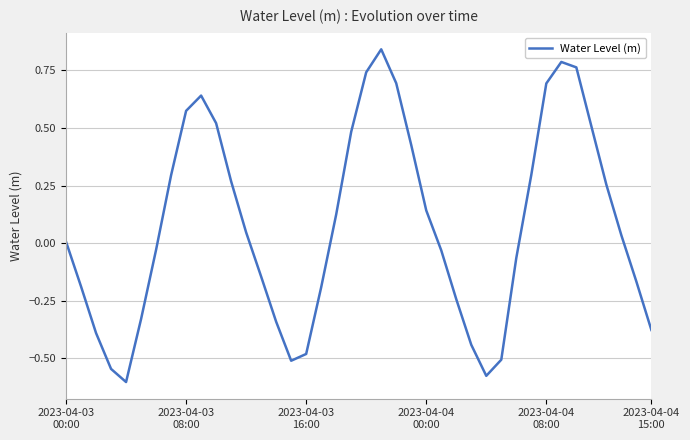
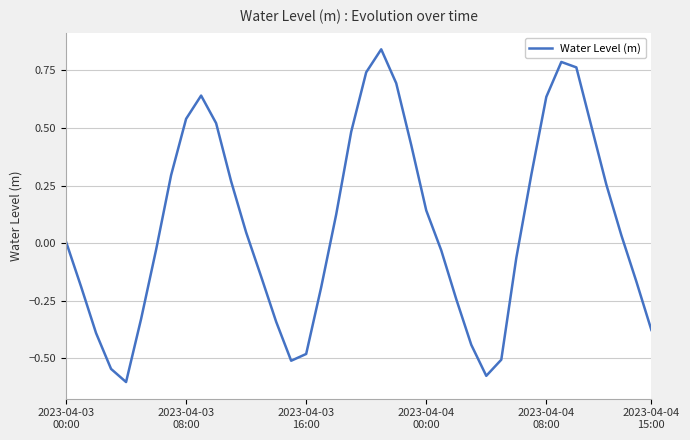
2023-04-03 08:00: 0.57 -> 0.54
2023-04-04 08:00: 0.69 -> 0.63
